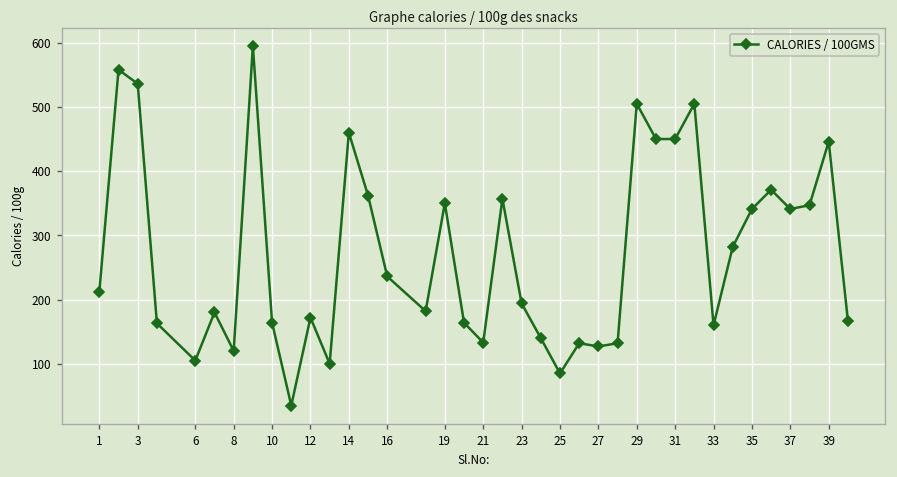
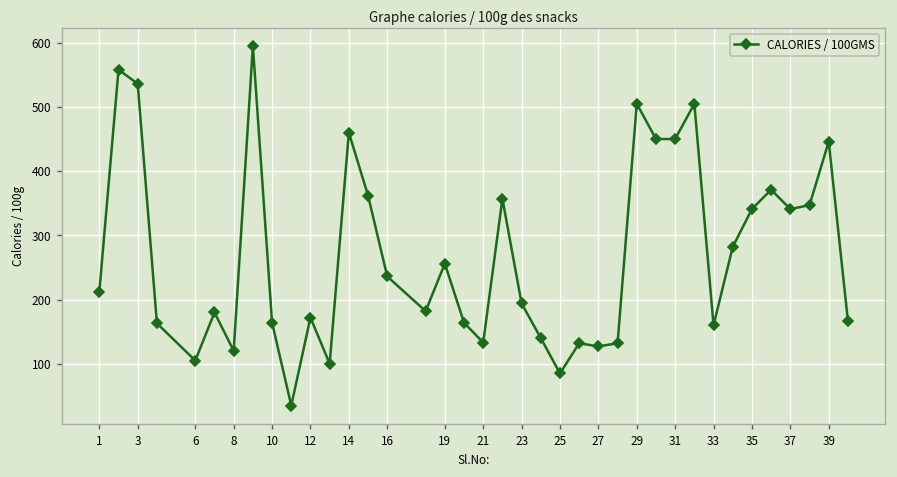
19: 350 -> 260
